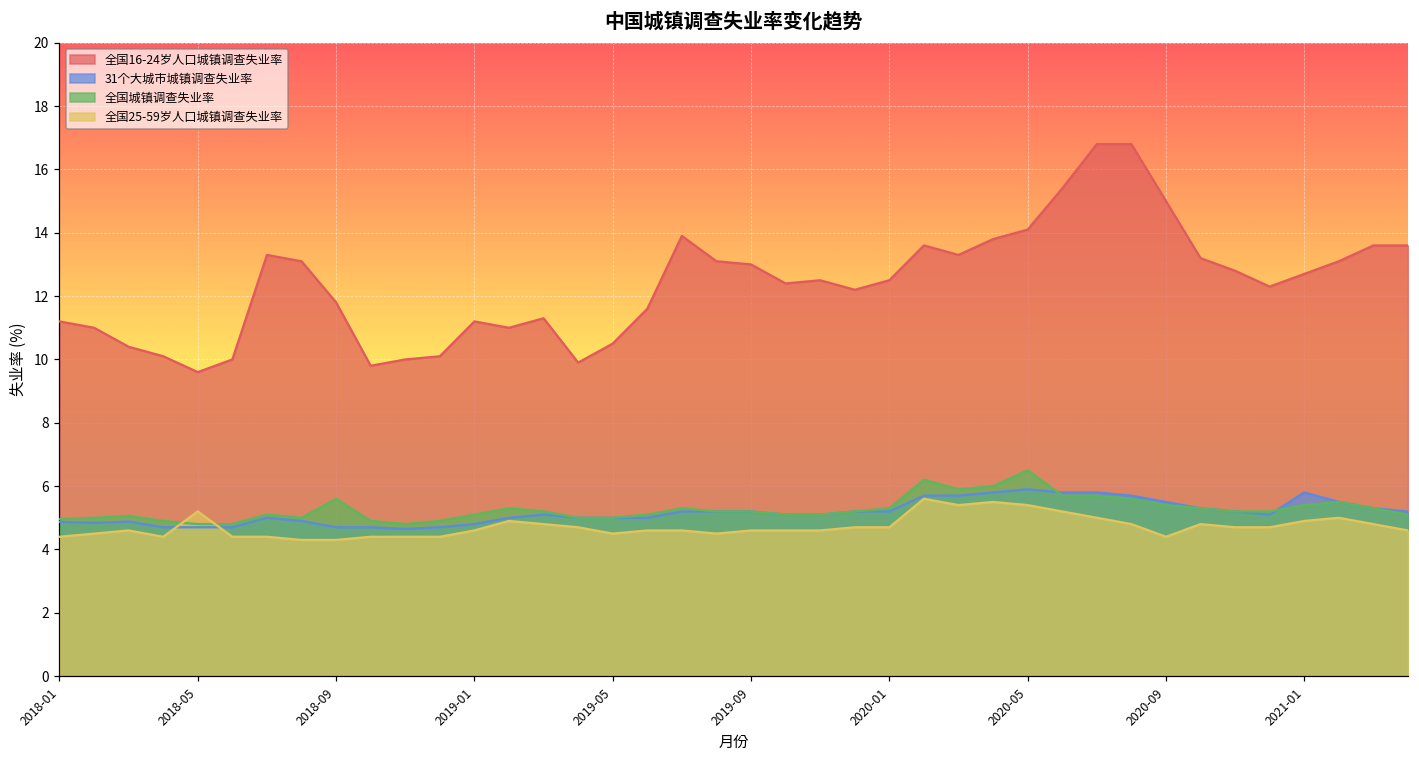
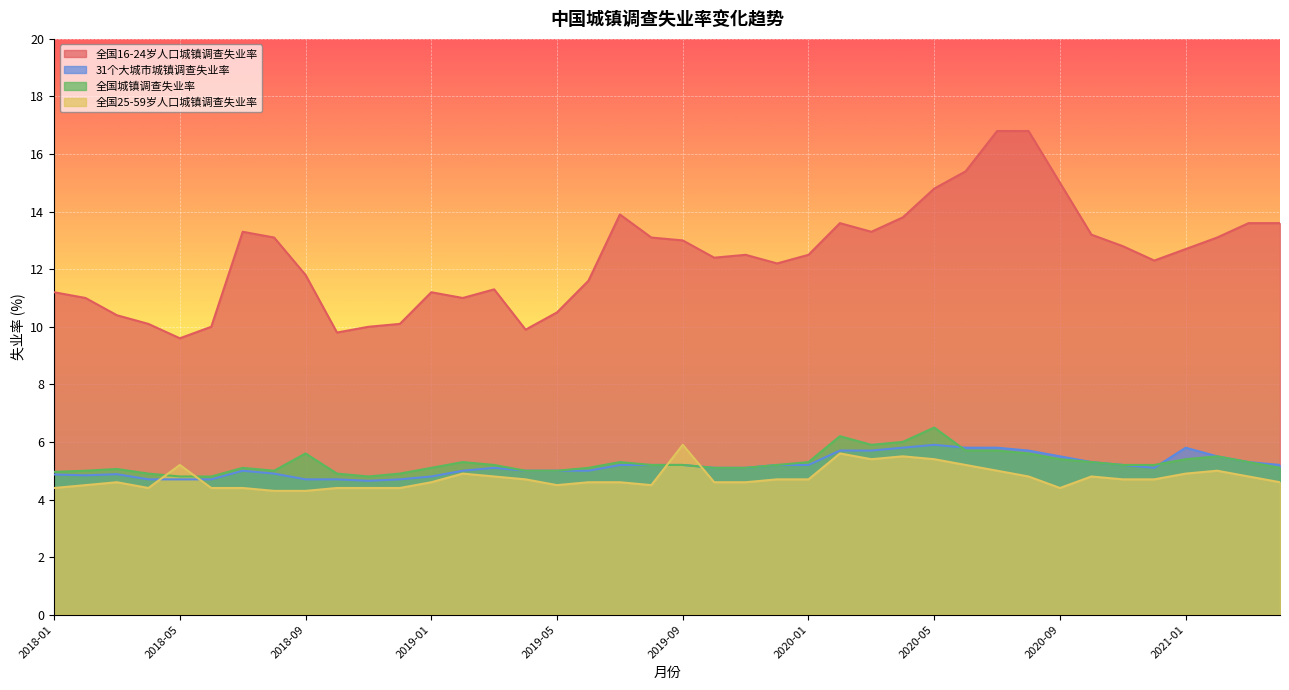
全国25-59岁人口城镇调查失业率, 2019-09: 4.6 -> 5.9
全国16-24岁人口城镇调查失业率, 2020-05: 14.1 -> 14.8
